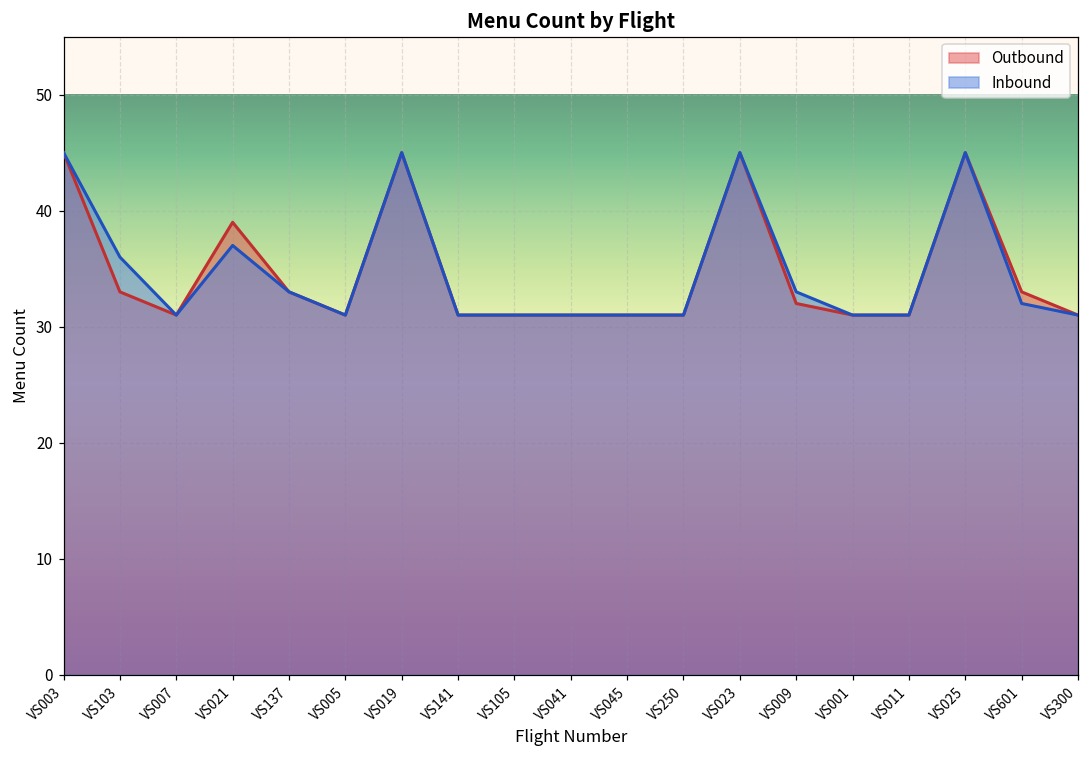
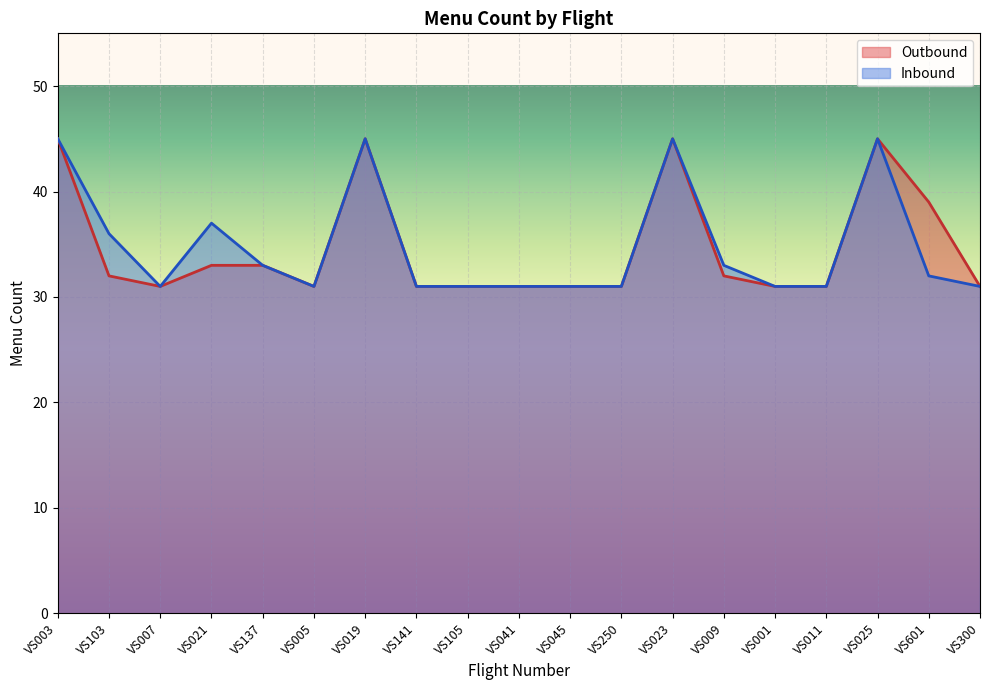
Outbound, VS103: 33 -> 32
Outbound, VS021: 39 -> 33
Outbound, VS601: 33 -> 39
